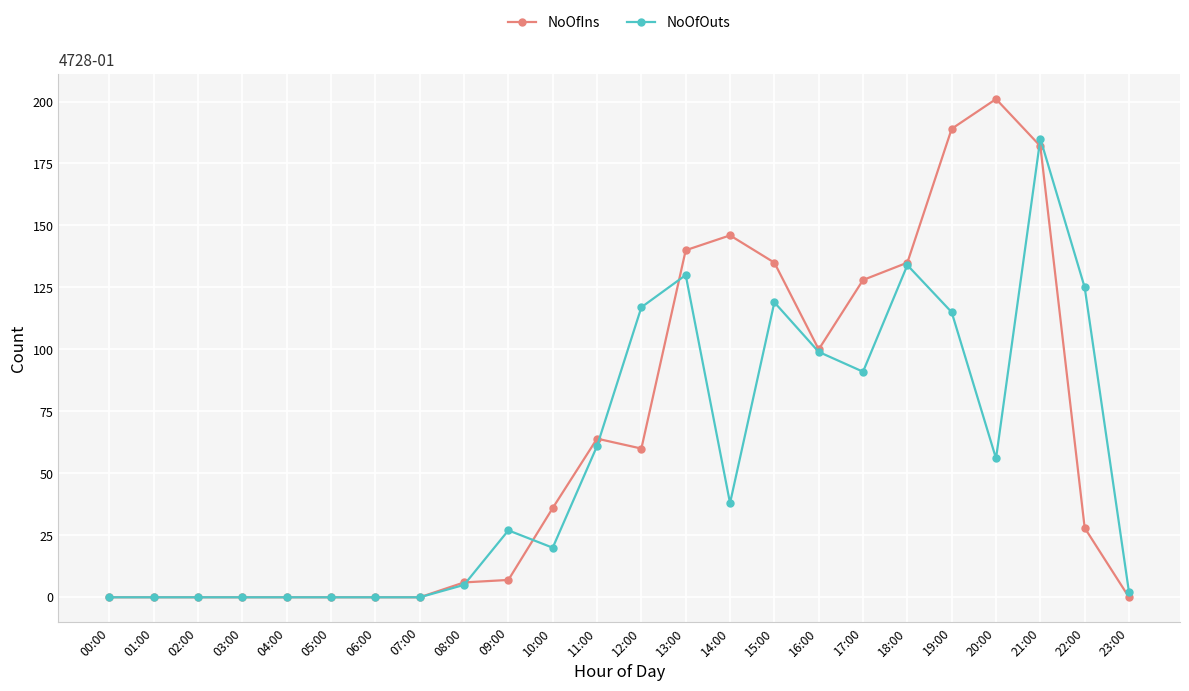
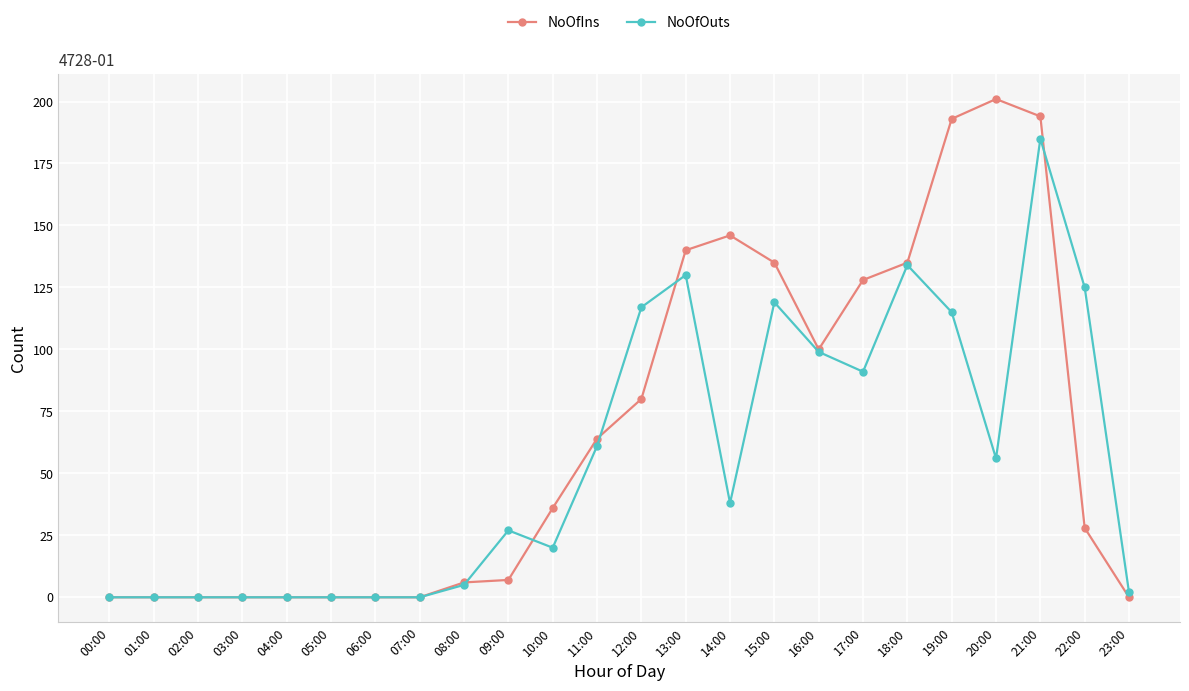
NoOfIns, 12:00: 60 -> 80
NoOfIns, 19:00: 189 -> 193
NoOfIns, 21:00: 182 -> 194
